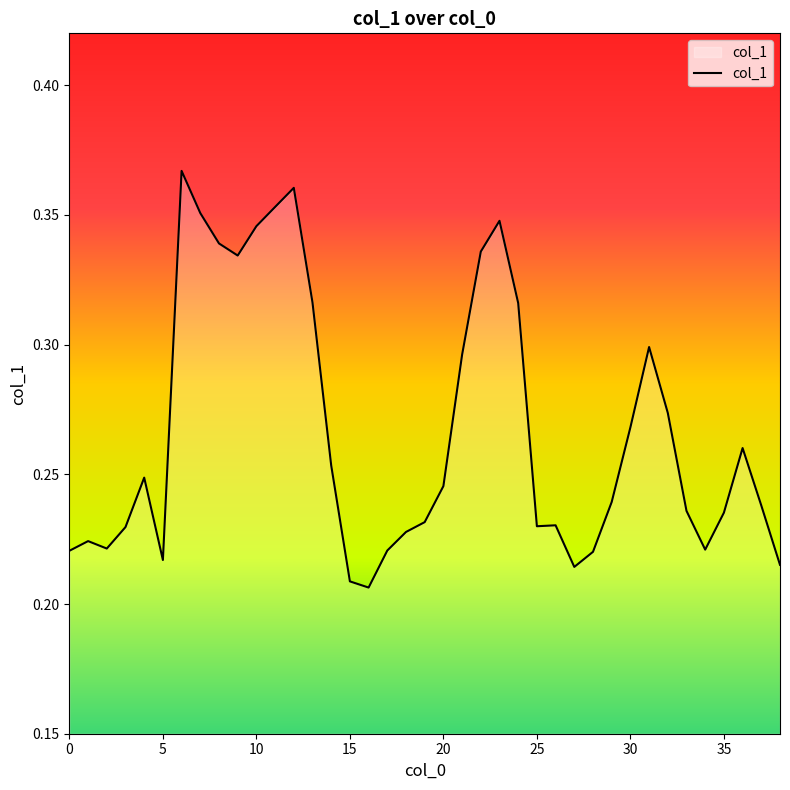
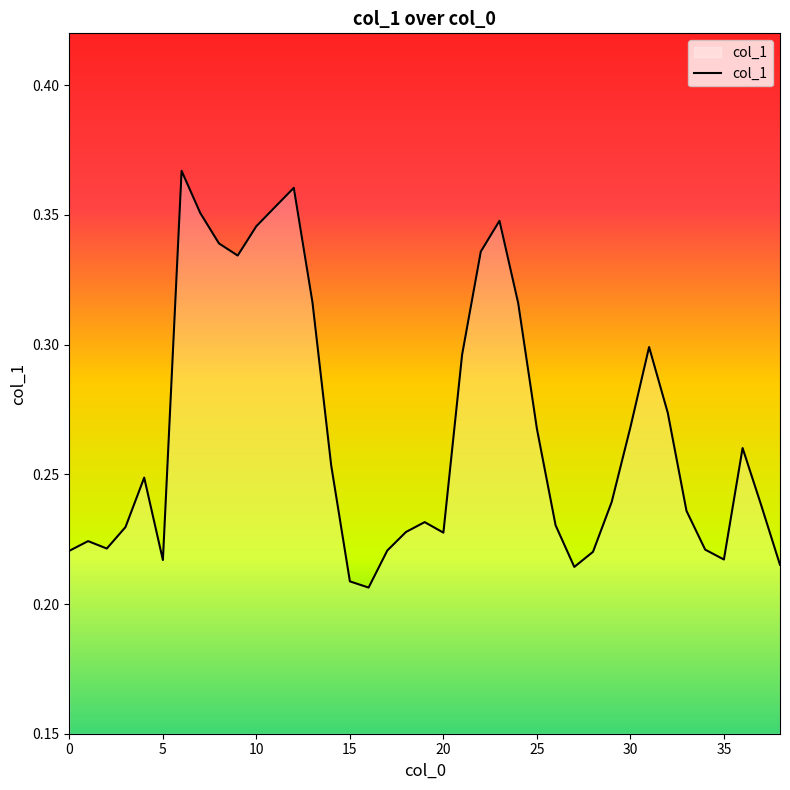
20: 0.245 -> 0.228
25: 0.230 -> 0.268
35: 0.235 -> 0.217
